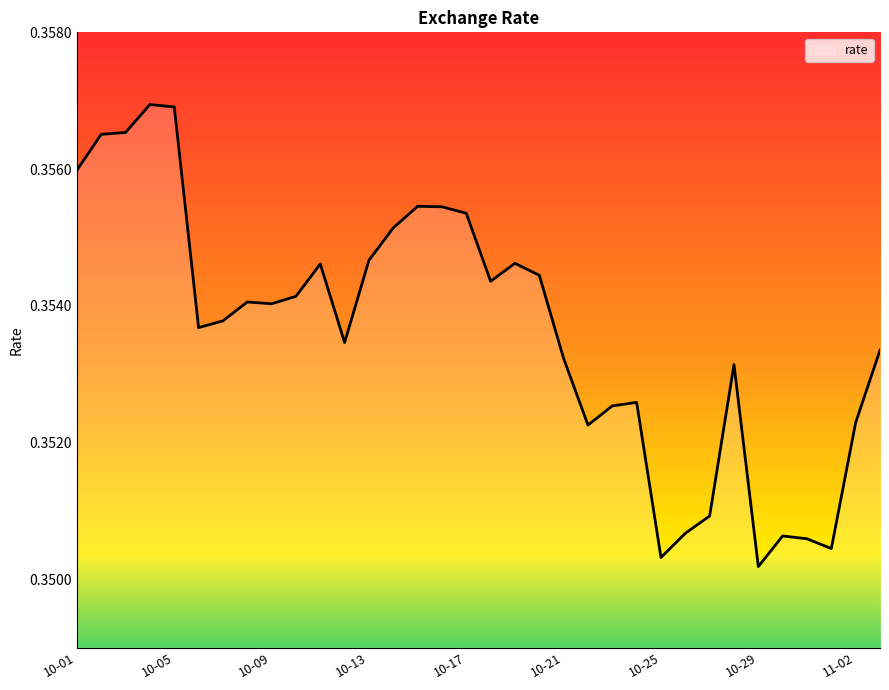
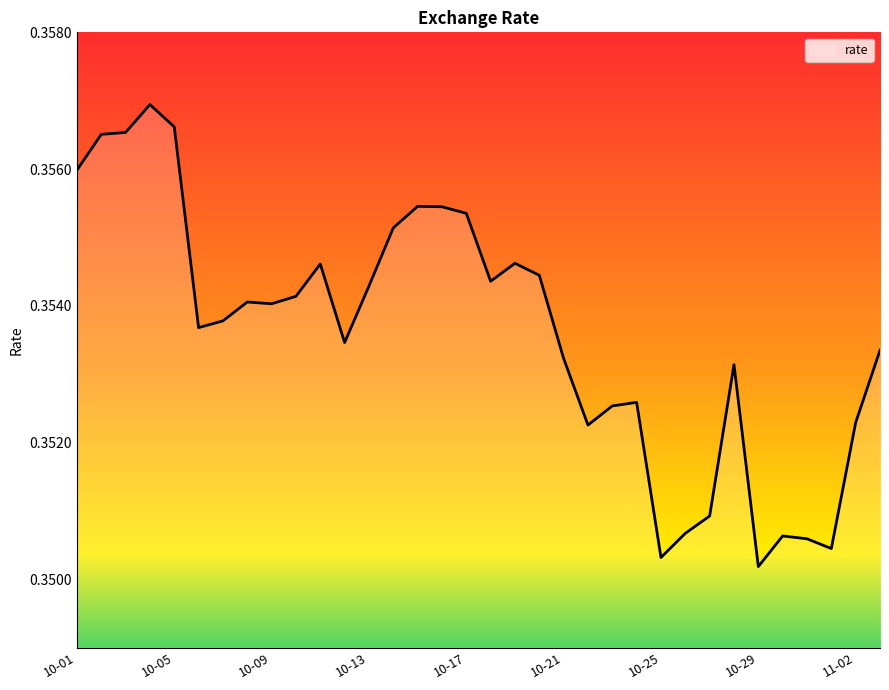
10-05: 0.3569 -> 0.3566
10-13: 0.3547 -> 0.3543
